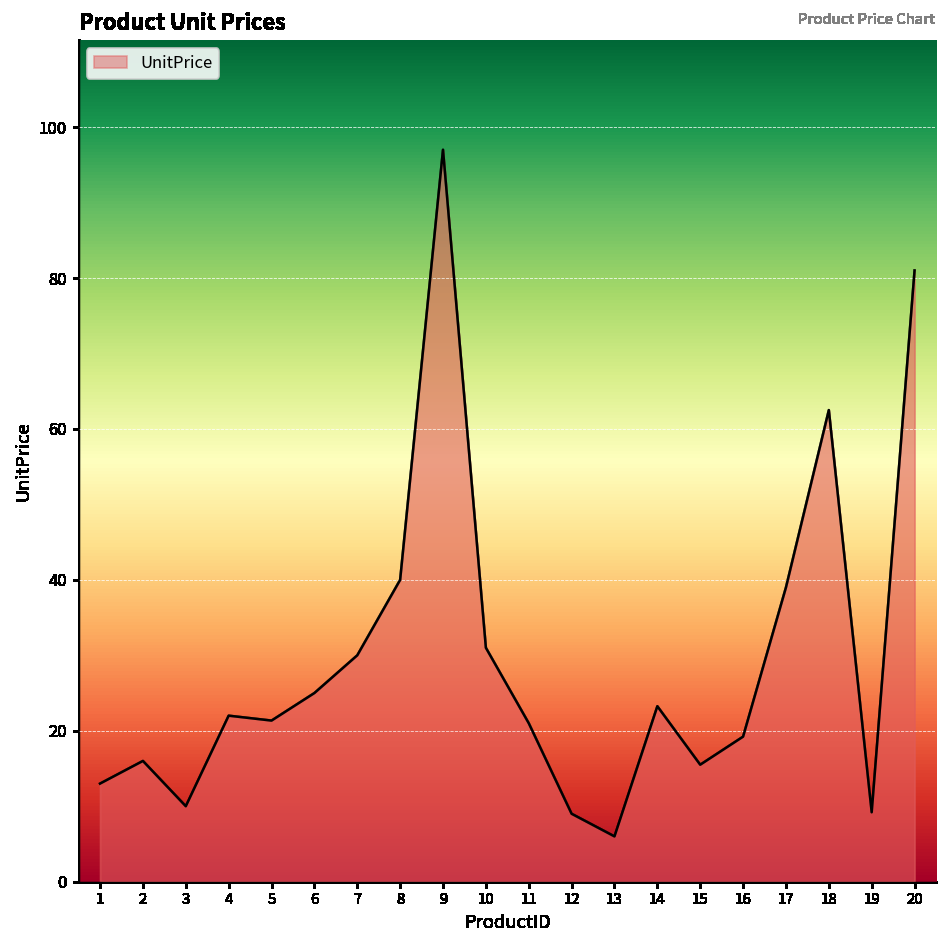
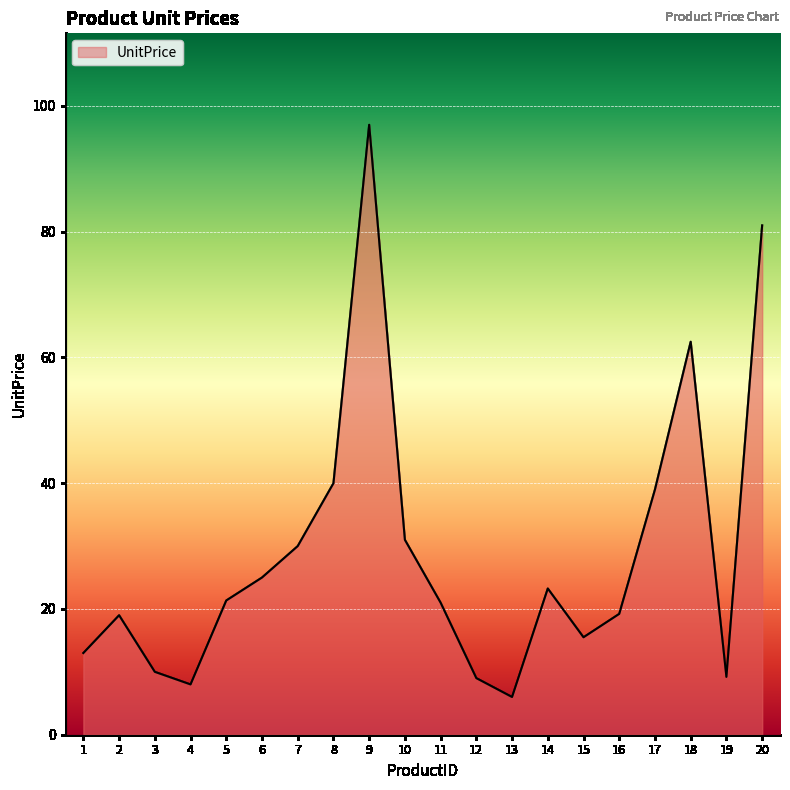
2: 16 -> 19
4: 22 -> 8
